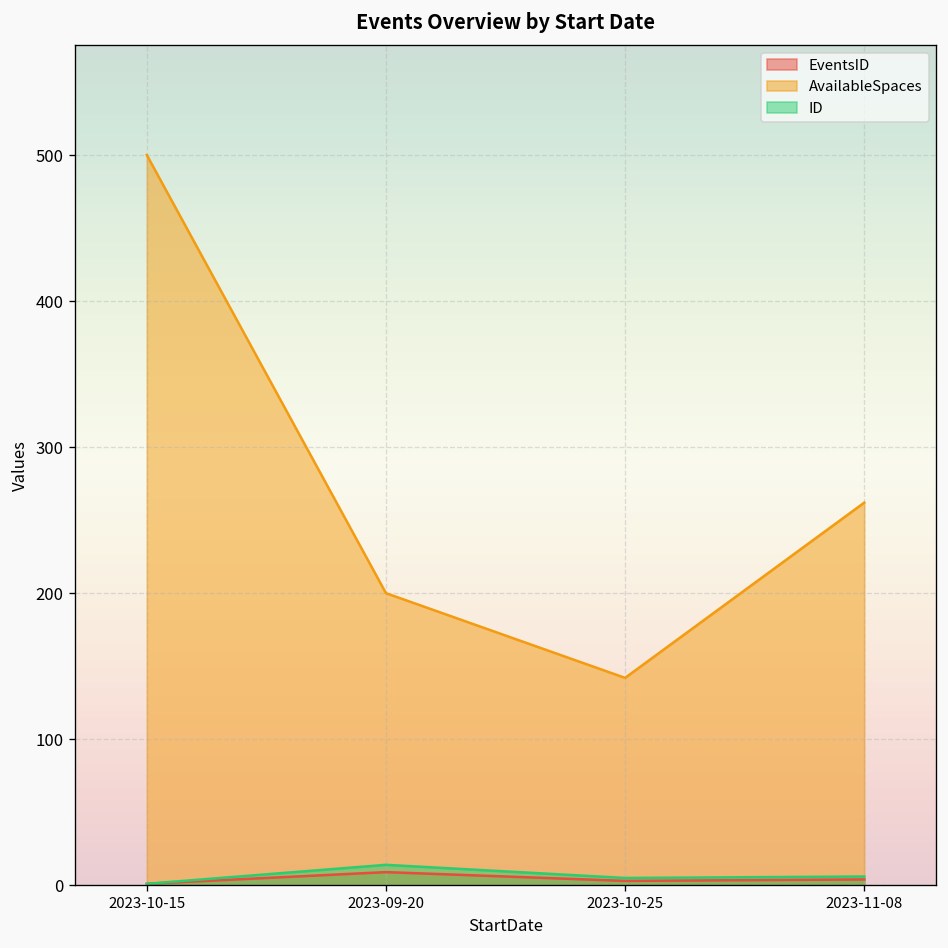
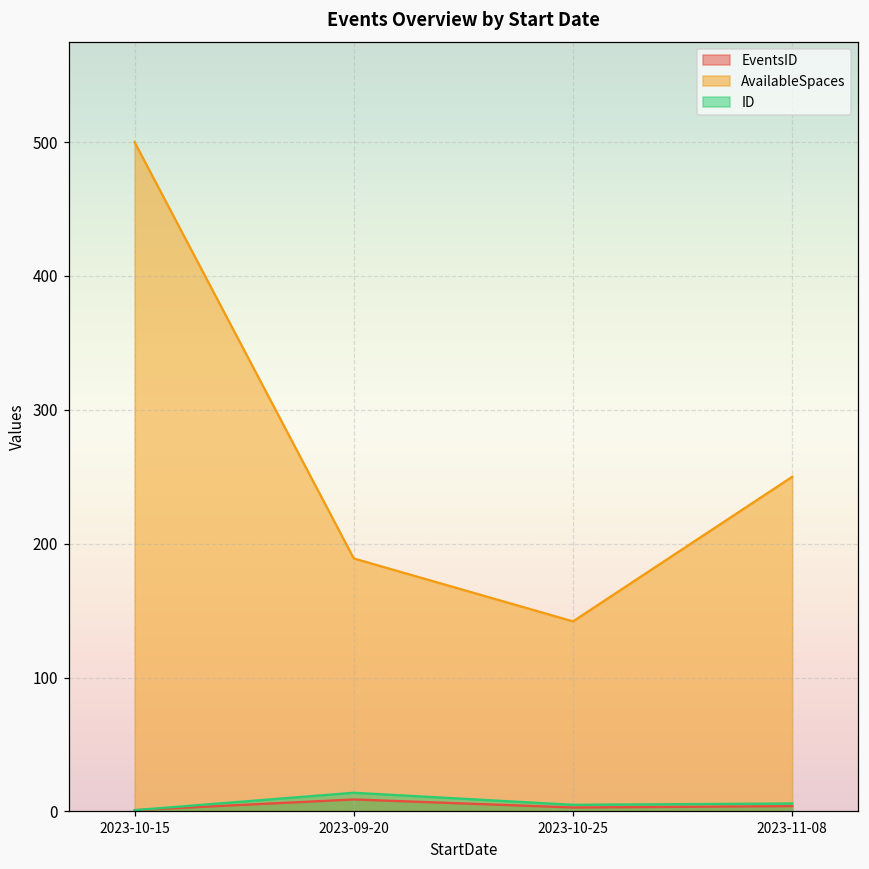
AvailableSpaces, 2023-09-20: 200 -> 189
AvailableSpaces, 2023-11-08: 262 -> 250
